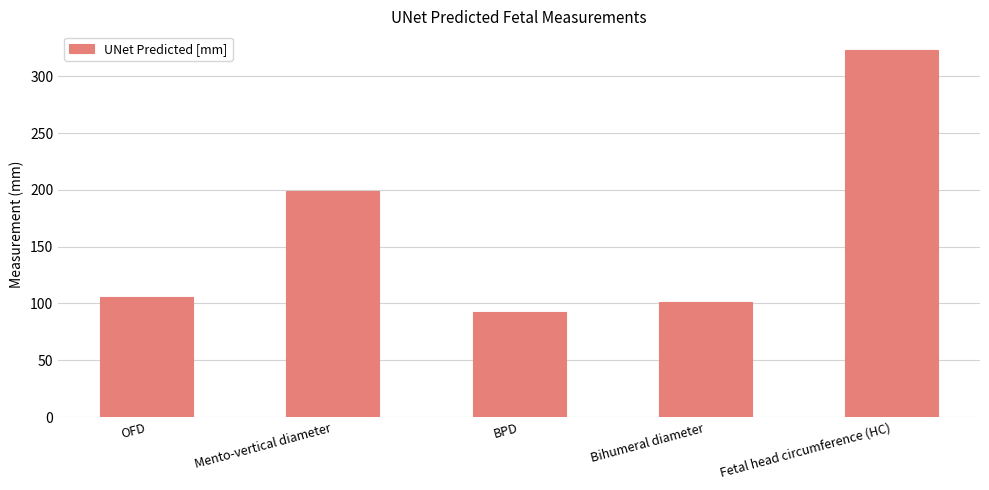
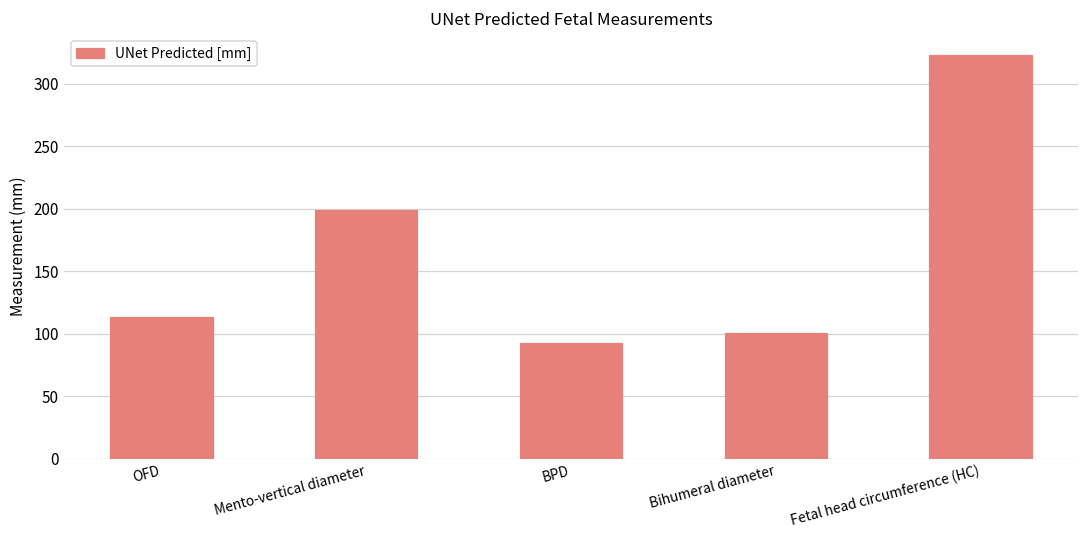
OFD: 106 -> 113
